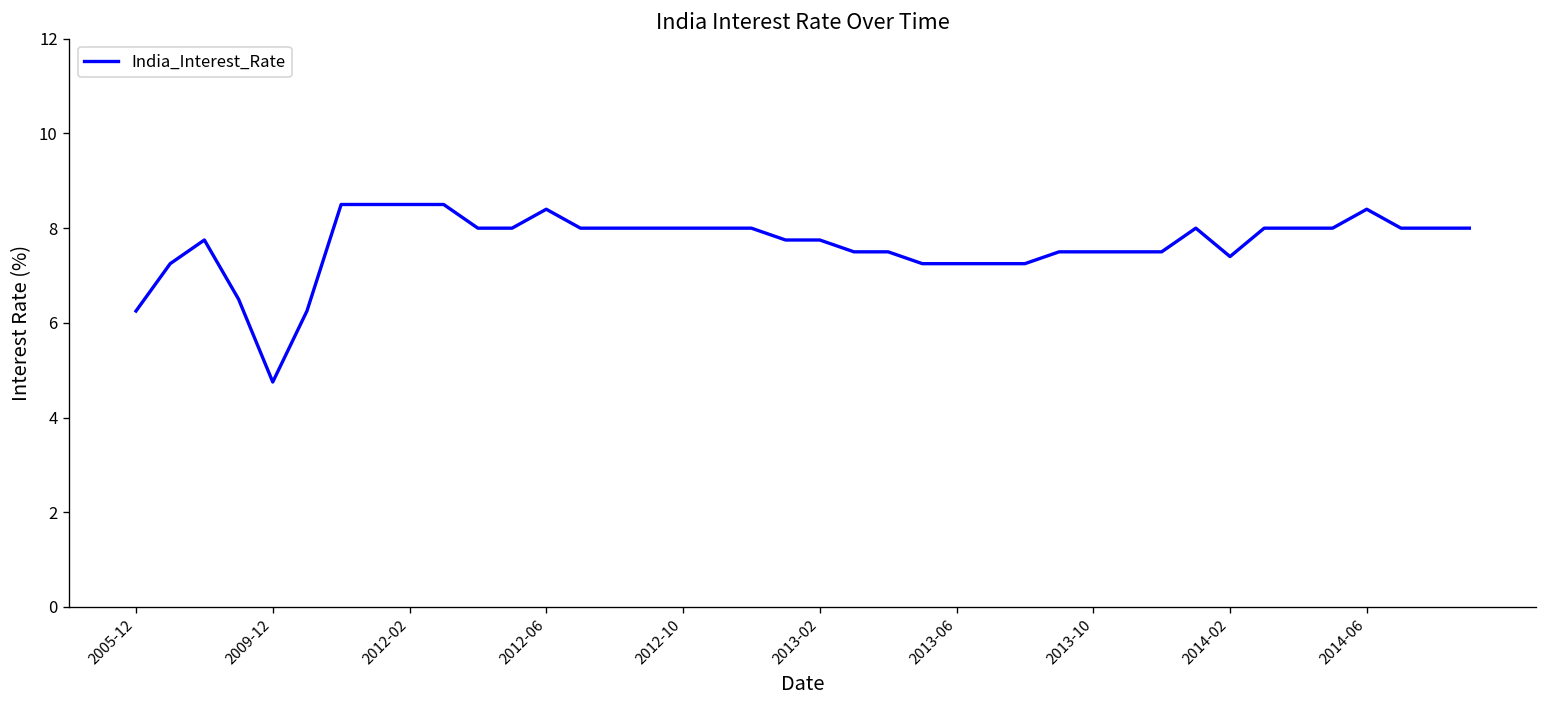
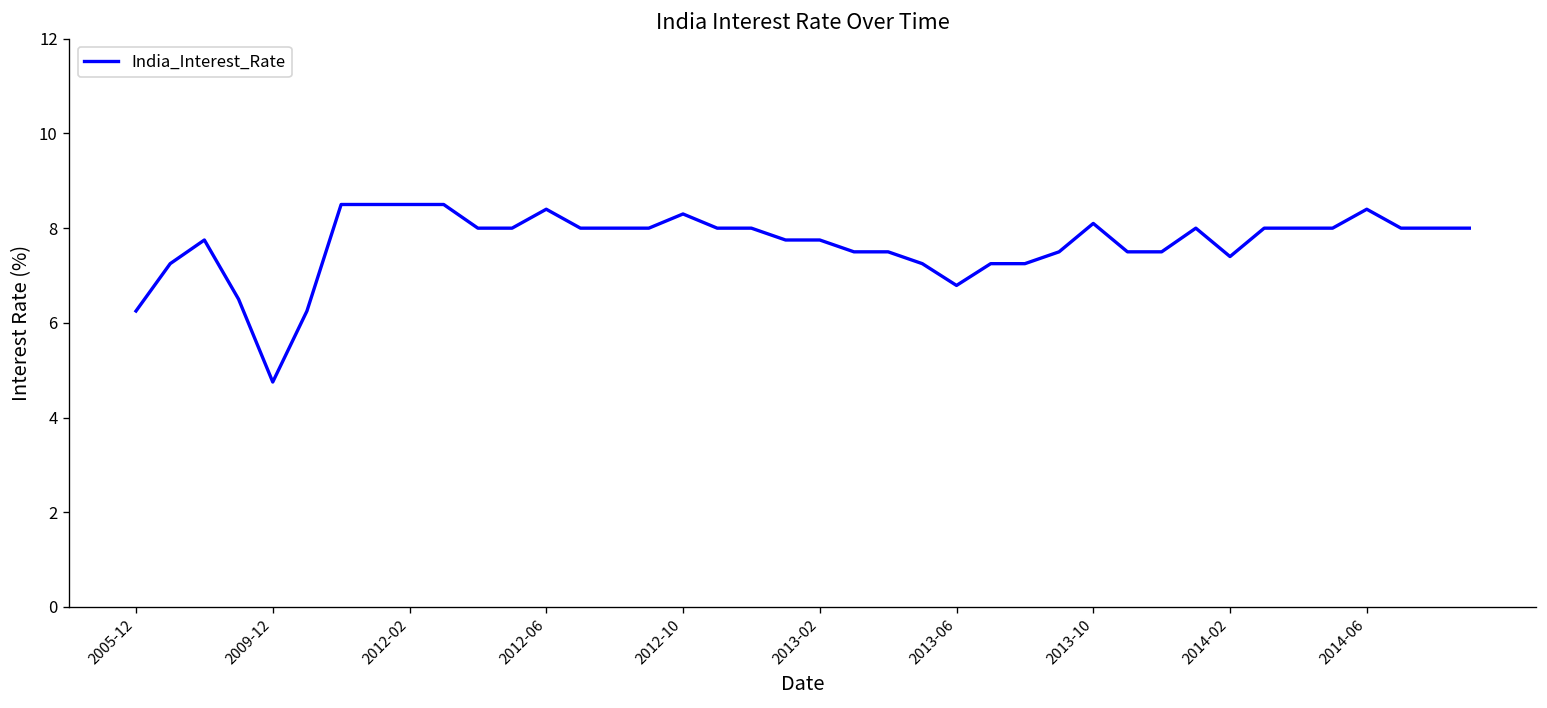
2012-10: 8.0 -> 8.3
2013-06: 7.3 -> 6.8
2013-10: 7.5 -> 8.1
